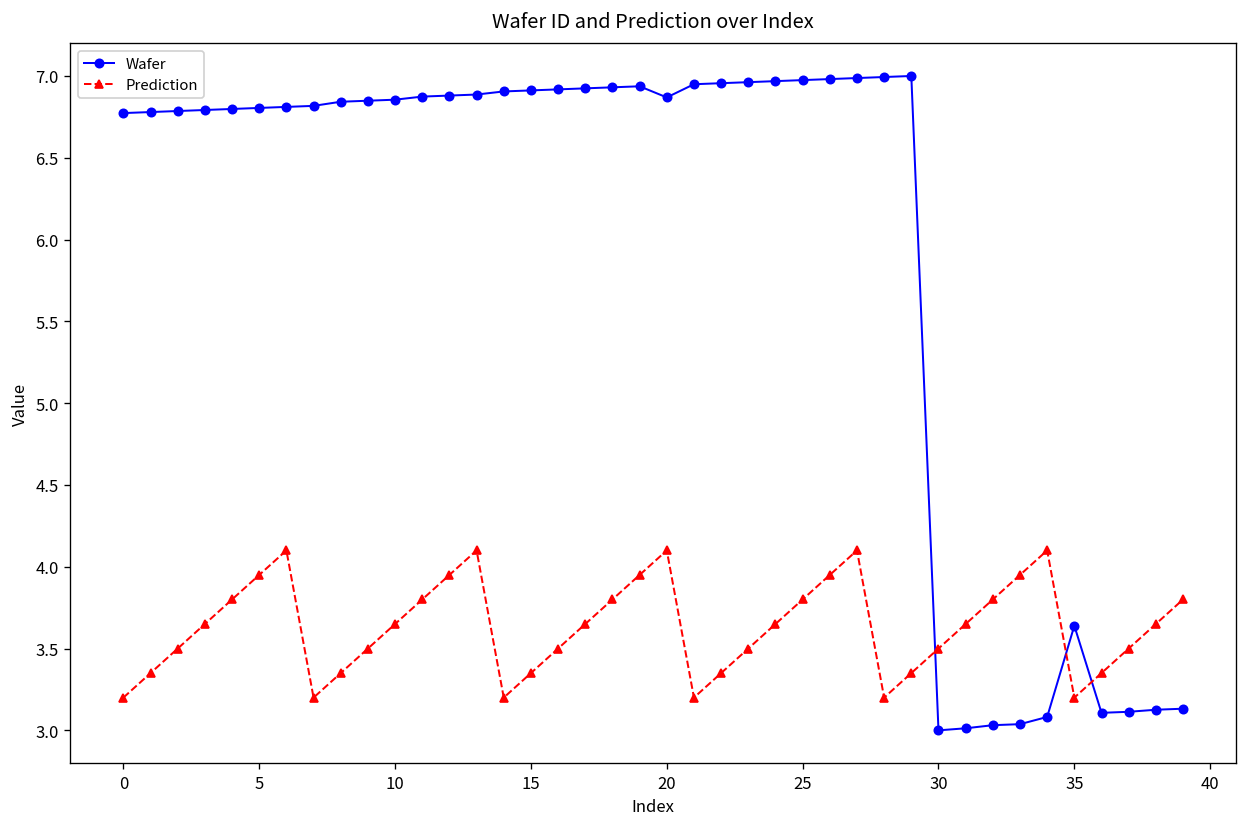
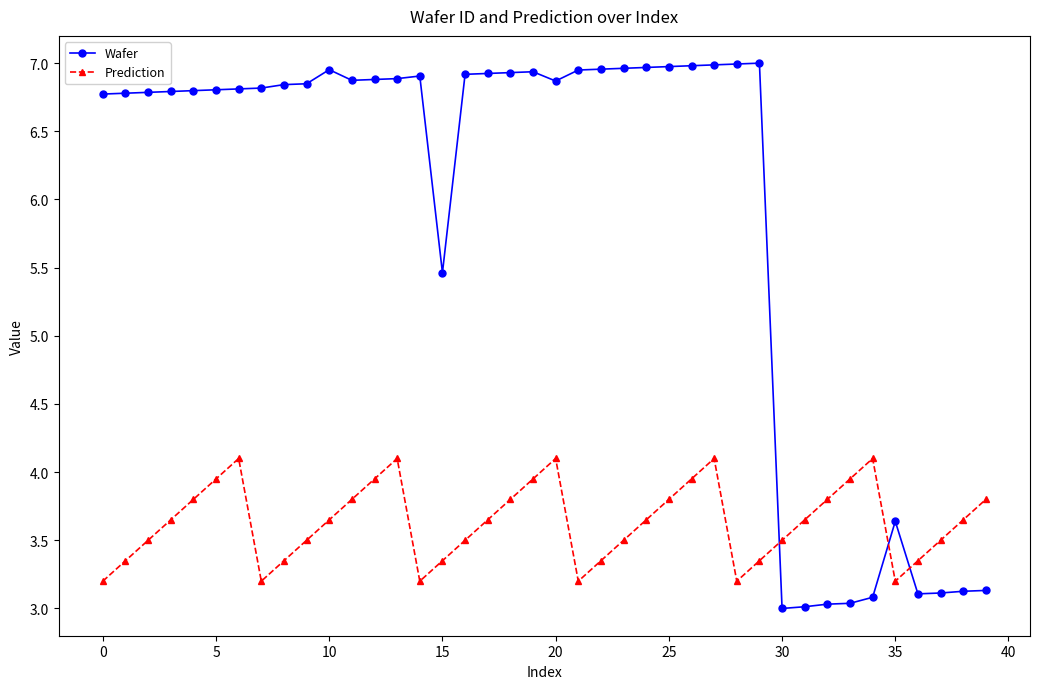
Wafer, 10: 6.86 -> 6.95
Wafer, 15: 6.91 -> 5.46
